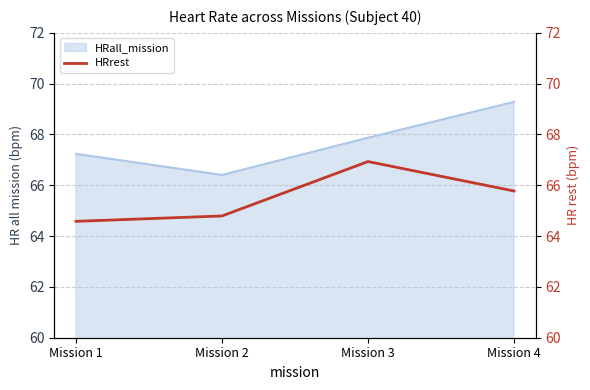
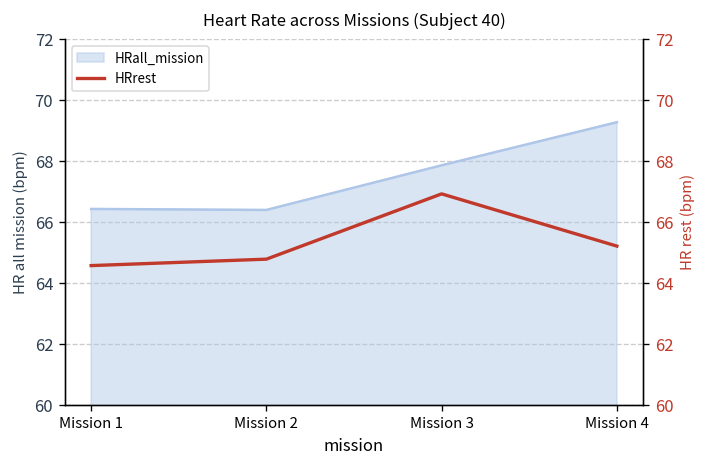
HRall_mission, Mission 1: 67.2 -> 66.4
HRrest, Mission 4: 65.8 -> 65.2
